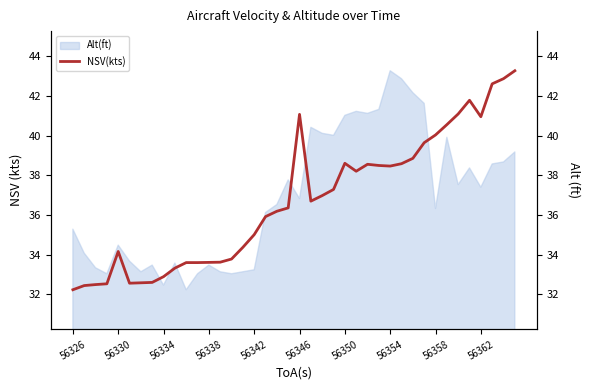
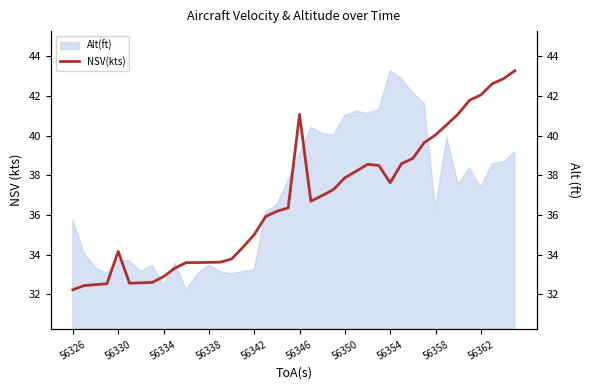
Alt(ft), 56326: 35.3 -> 35.7
Alt(ft), 56330: 34.5 -> 33.7
Alt(ft), 56346: 36.8 -> 39.1
NSV(kts), 56350: 38.6 -> 37.9
NSV(kts), 56354: 38.5 -> 37.6
NSV(kts), 56362: 41.0 -> 42.1
